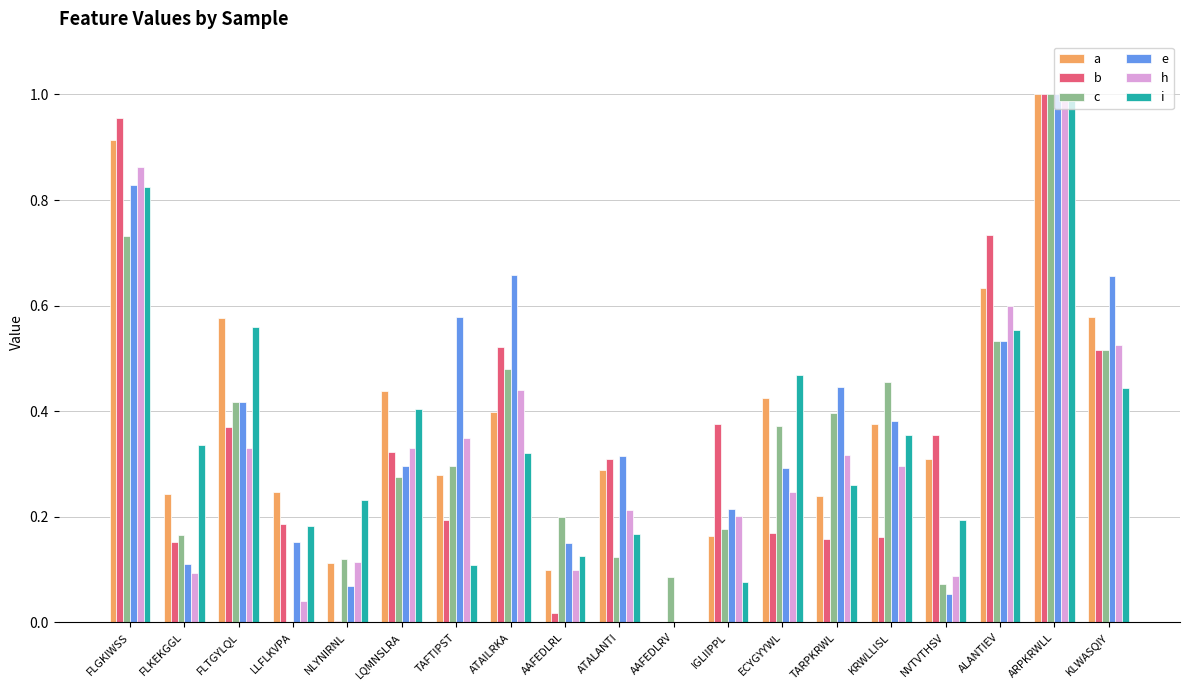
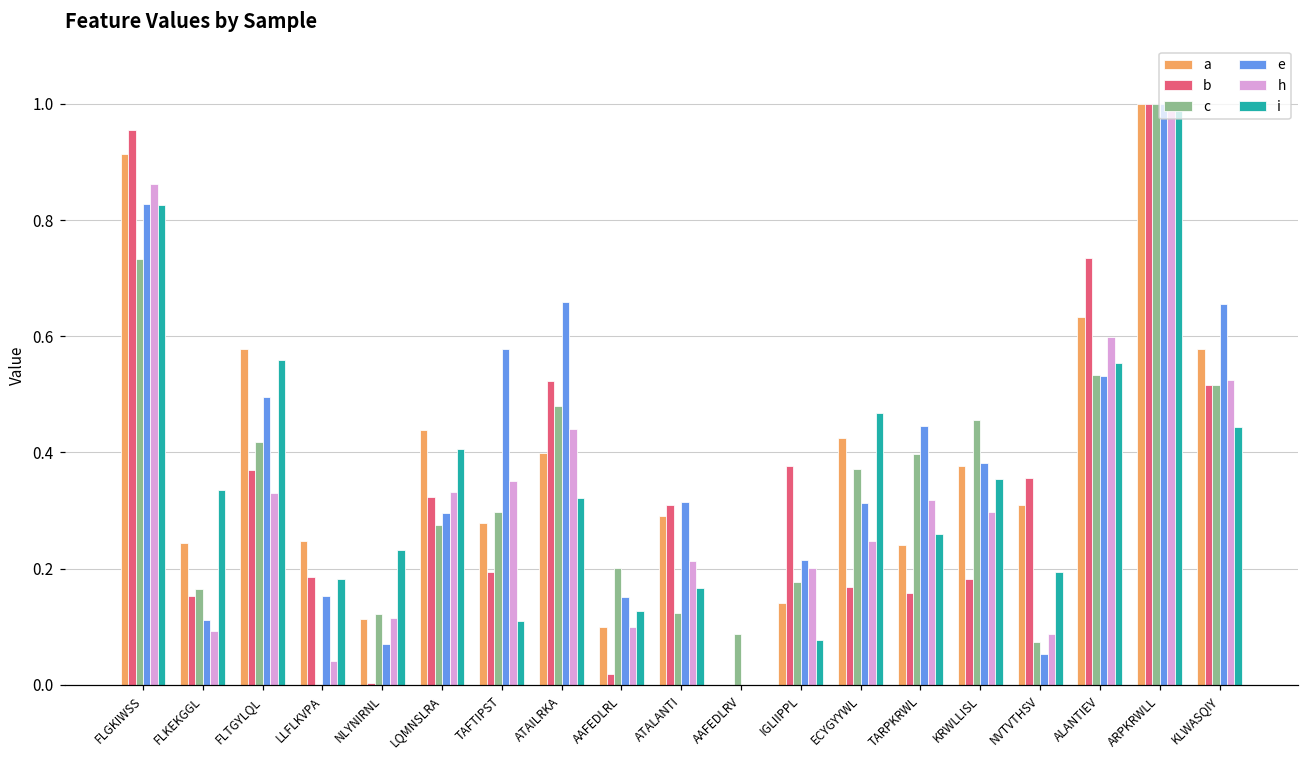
e, FLTGYLQL: 0.42 -> 0.50
a, IGLIIPPL: 0.16 -> 0.14
e, ECYGYYWL: 0.29 -> 0.31
b, KRWLLISL: 0.16 -> 0.18
